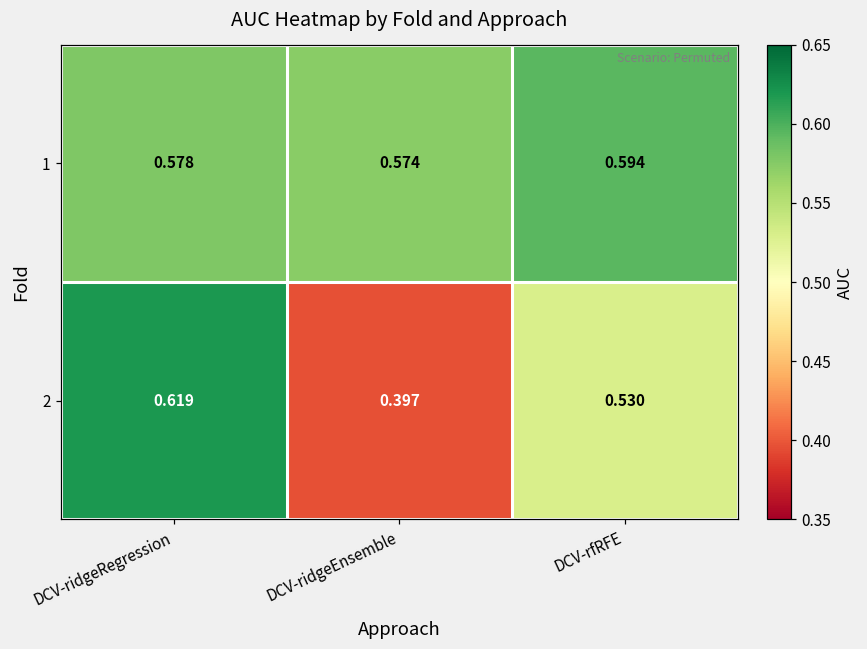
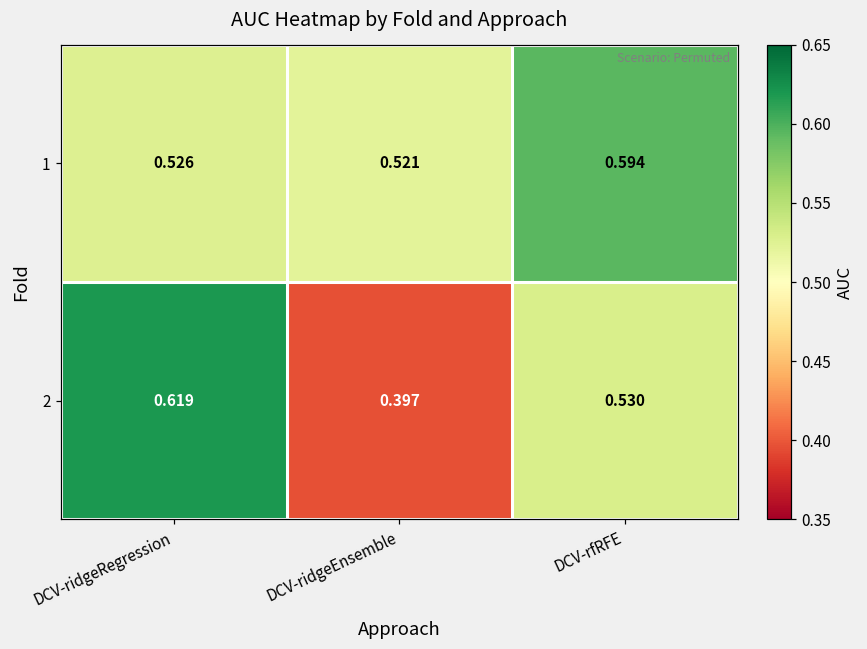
1, DCV-ridgeRegression: 0.578 -> 0.526
1, DCV-ridgeEnsemble: 0.574 -> 0.521
